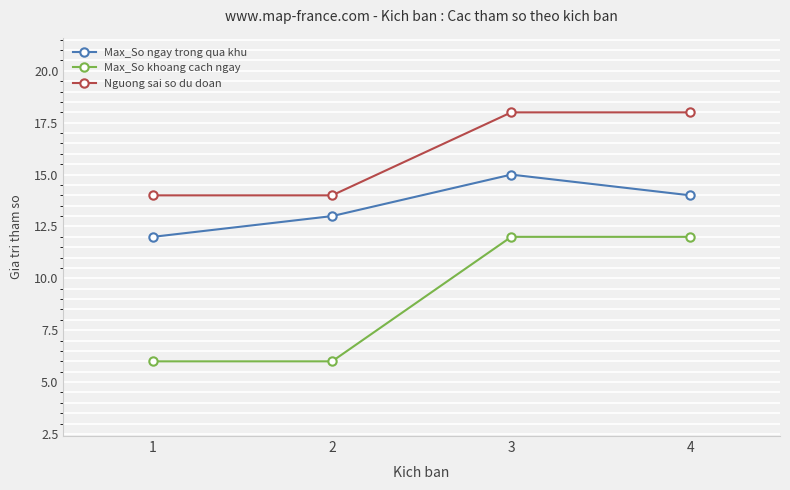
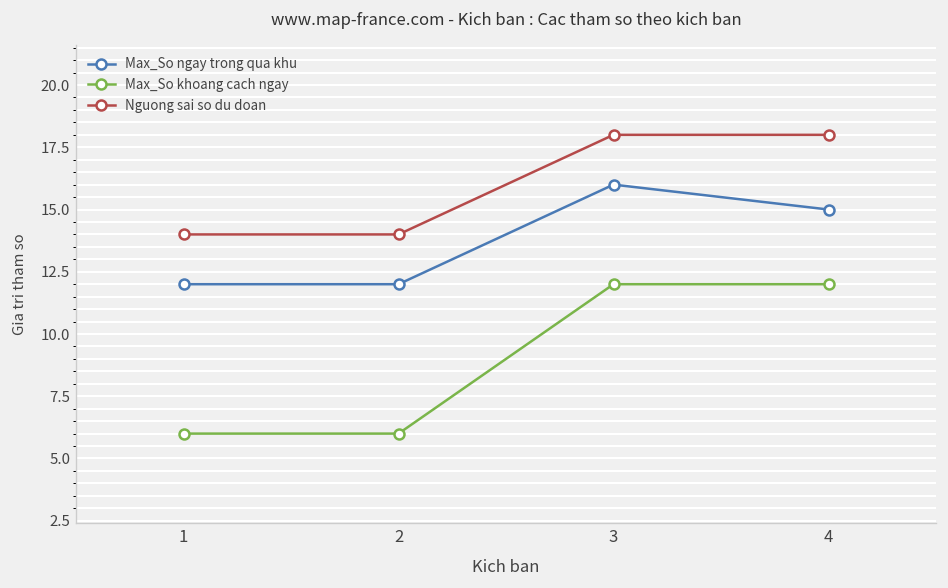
Max_So ngay trong qua khu, 2: 13 -> 12
Max_So ngay trong qua khu, 3: 15 -> 16
Max_So ngay trong qua khu, 4: 14 -> 15
